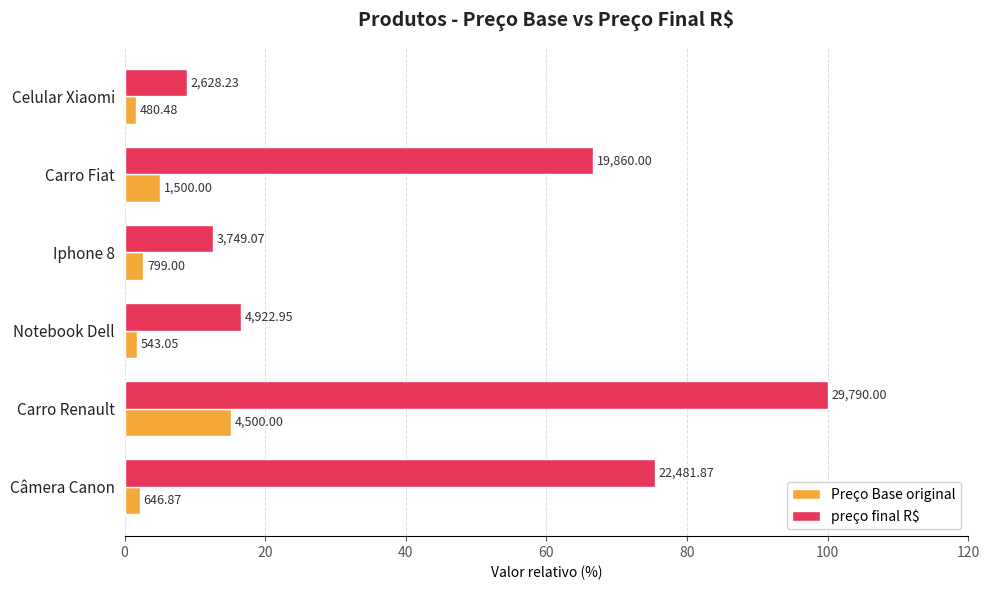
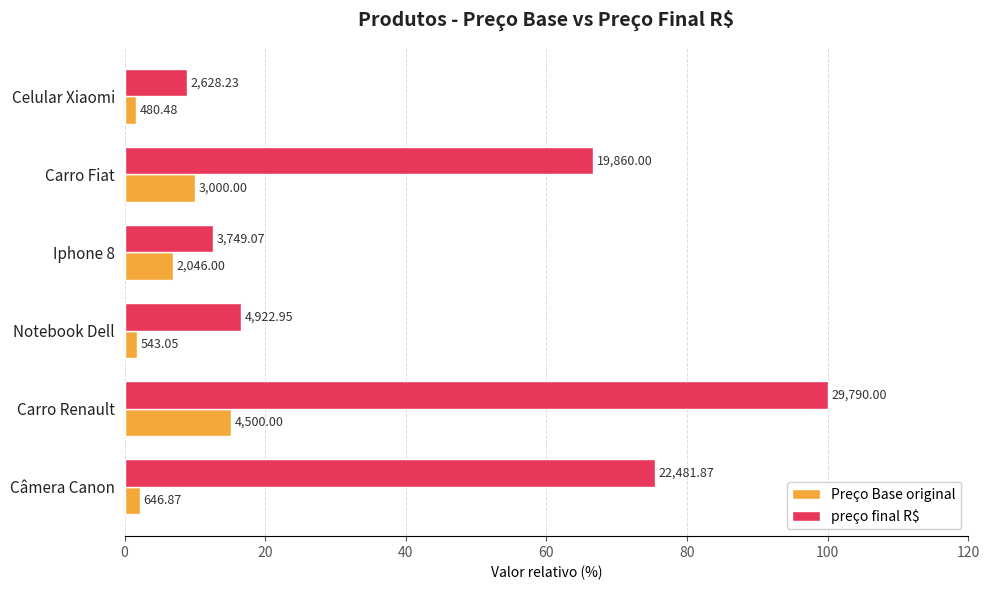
Preço Base original, Carro Fiat: 1,500.00 -> 3,000.00
Preço Base original, Iphone 8: 799.00 -> 2,046.00
